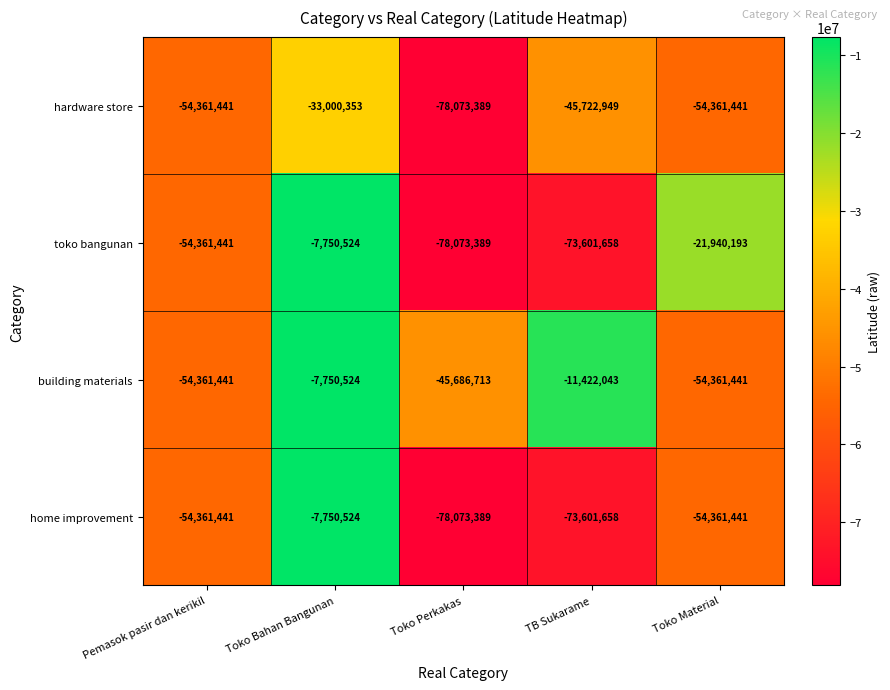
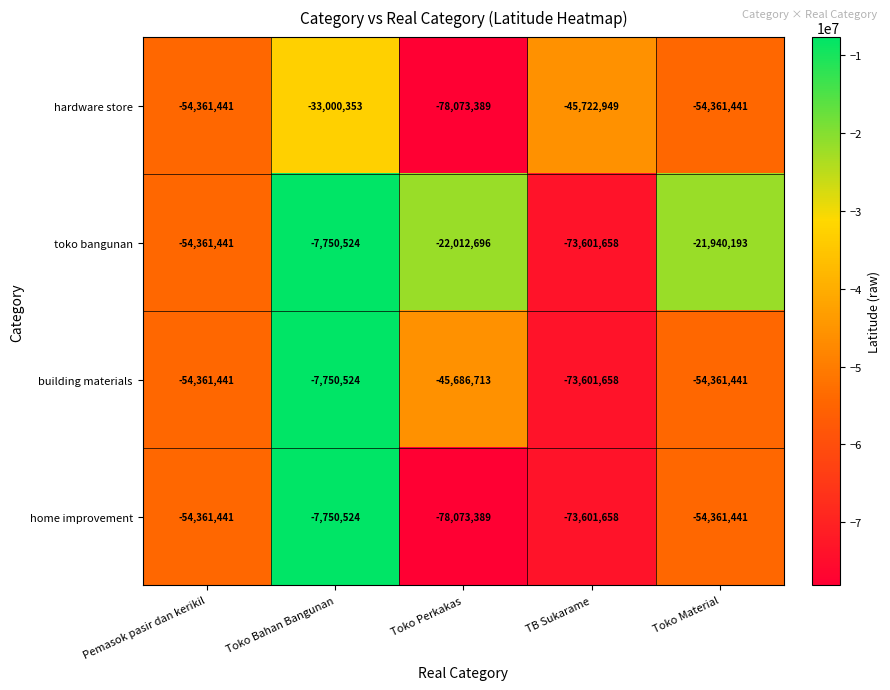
toko bangunan, Toko Perkakas: -78,073,389 -> -22,012,696
building materials, TB Sukarame: -11,422,043 -> -73,601,658
